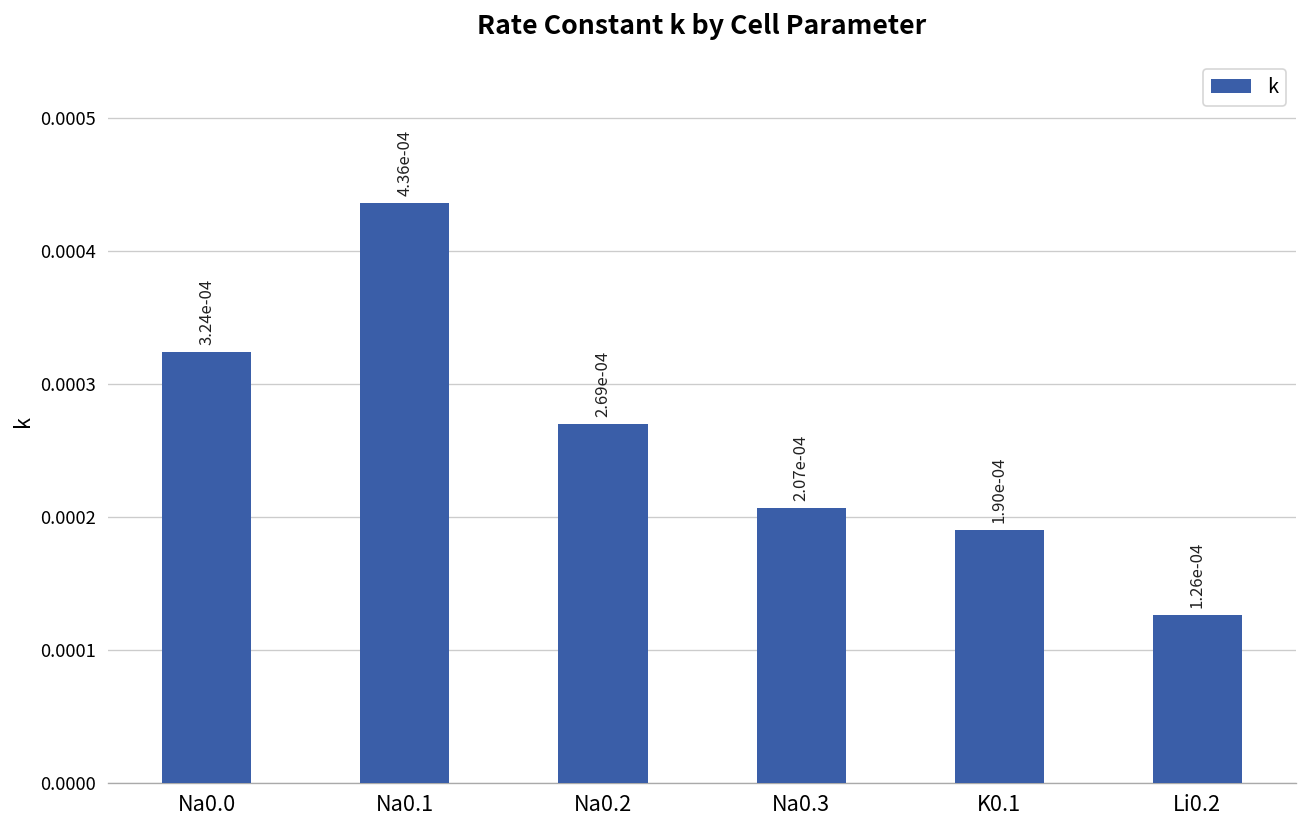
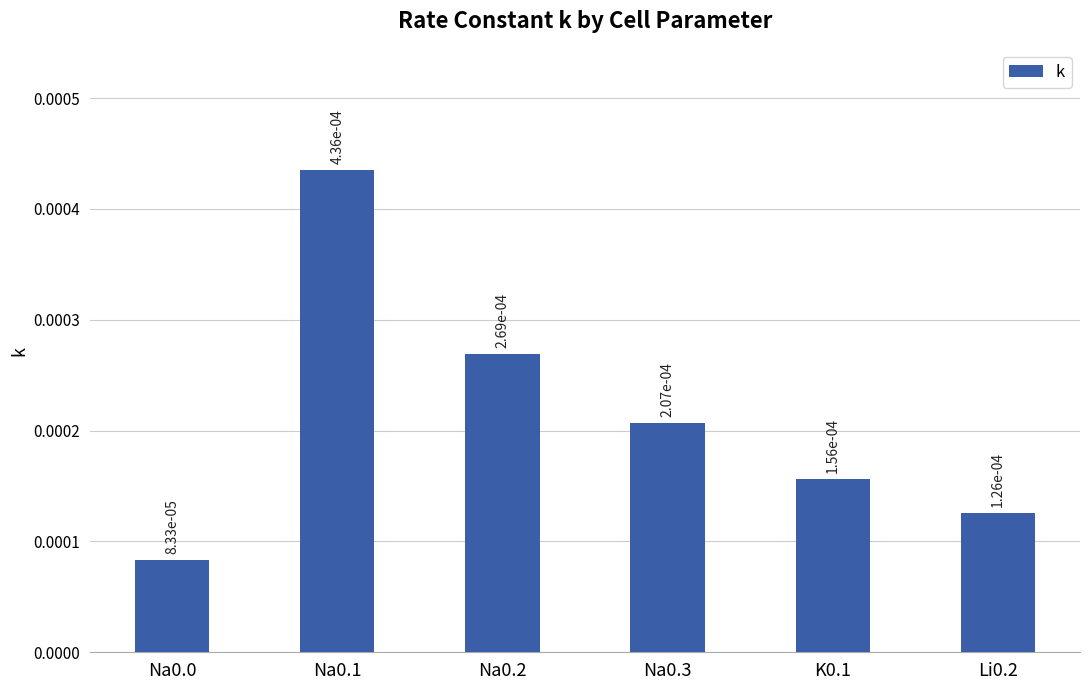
Na0.0: 3.24e-04 -> 8.33e-05
K0.1: 1.90e-04 -> 1.56e-04
